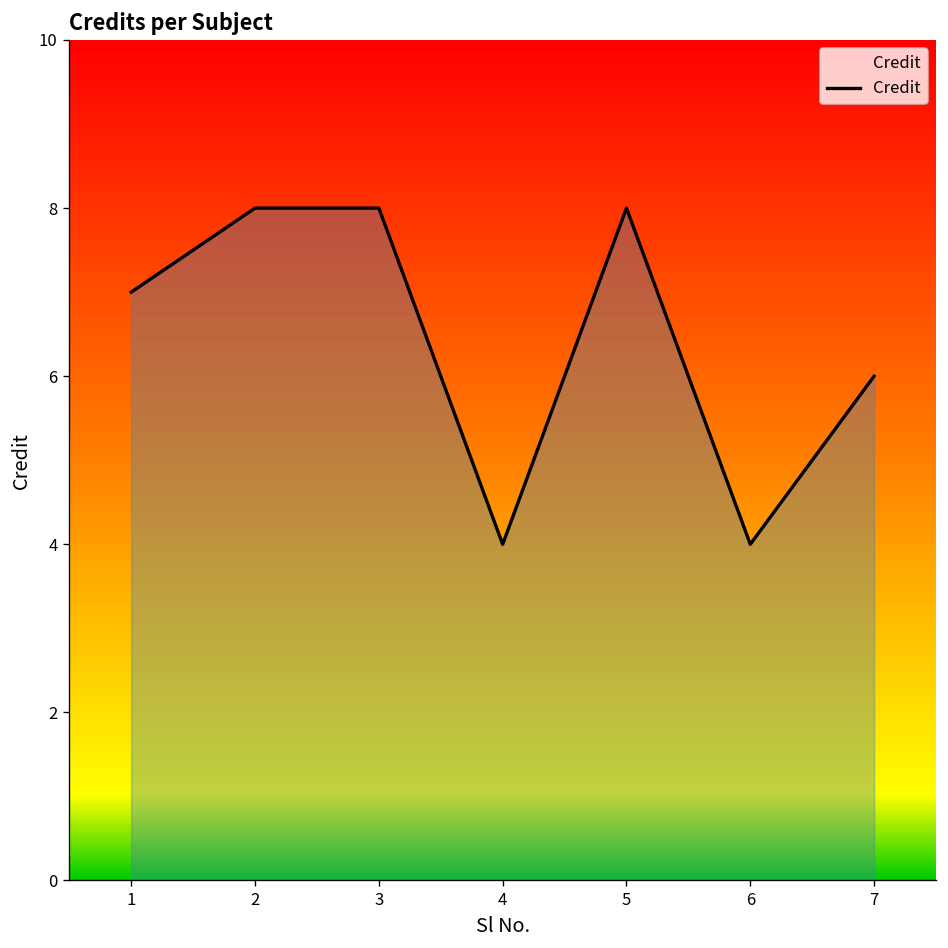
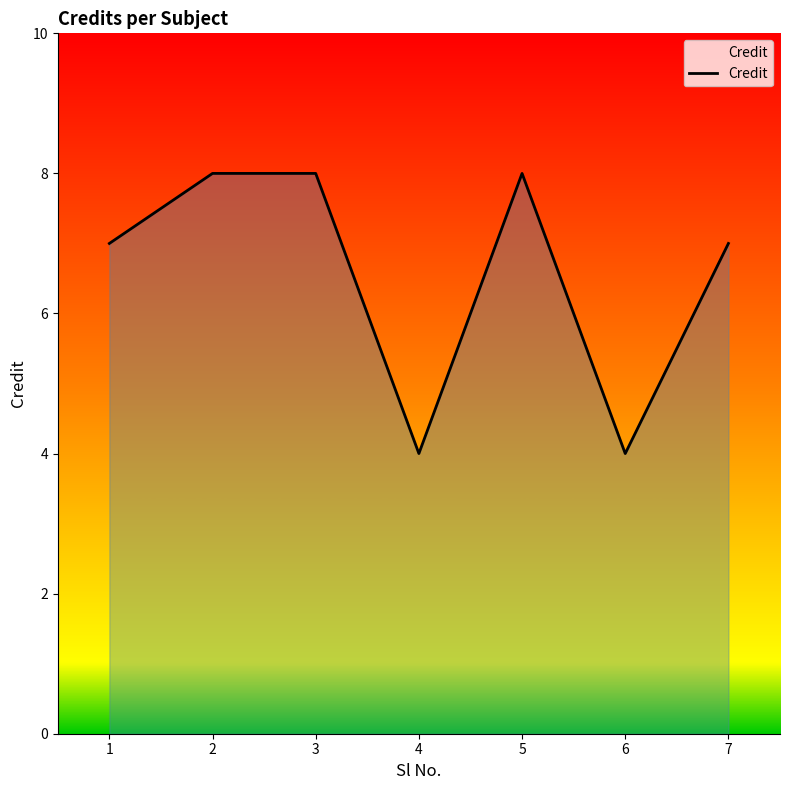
7: 6 -> 7
